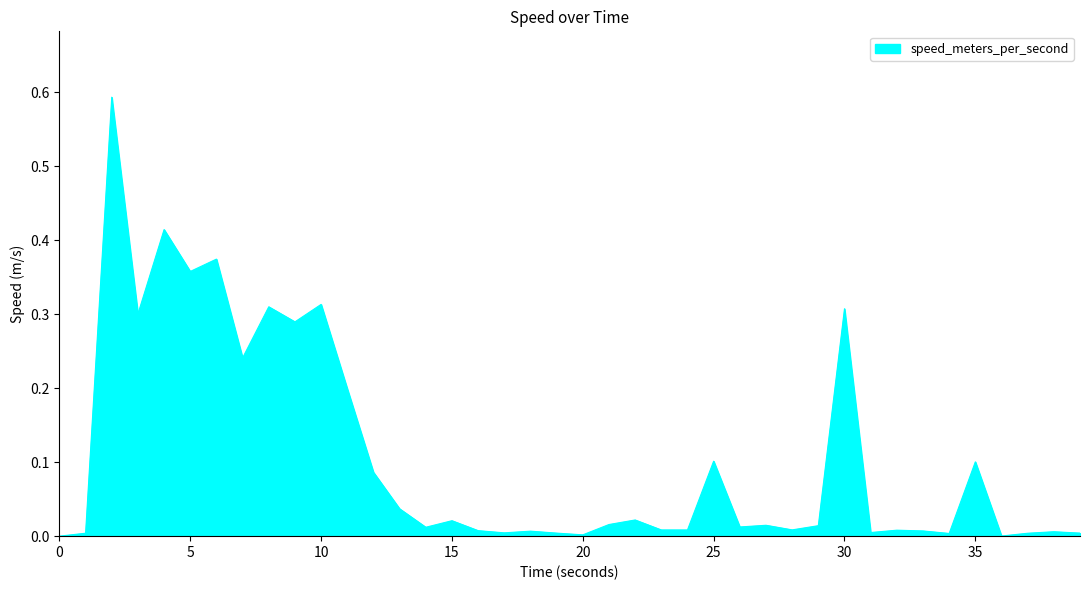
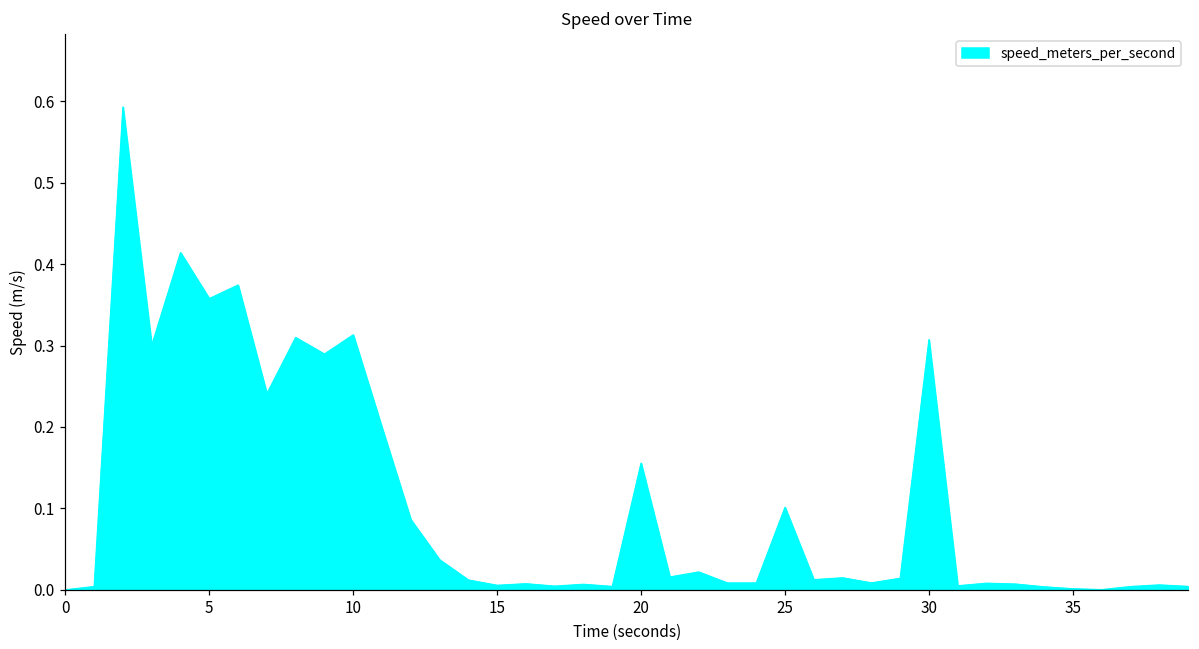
15: 0.02 -> 0.01
20: 0.00 -> 0.16
35: 0.10 -> 0.00
